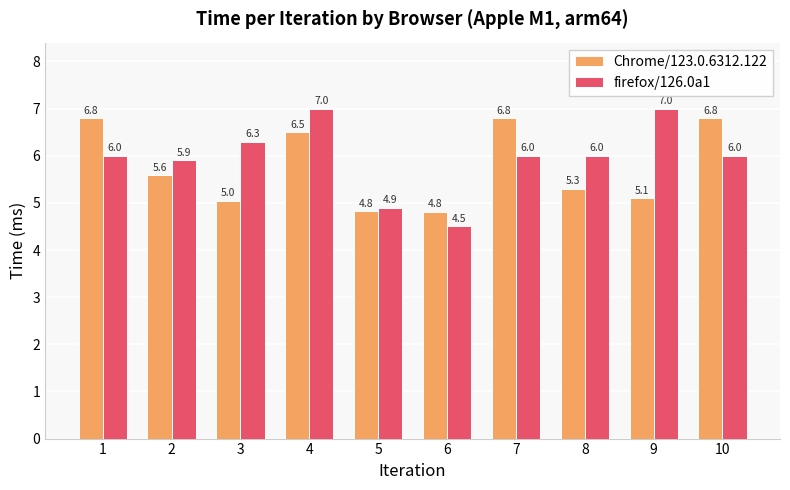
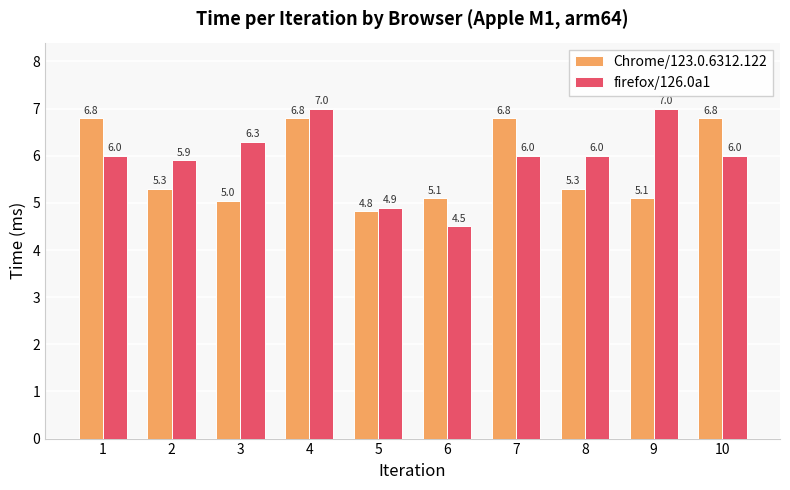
Chrome/123.0.6312.122, 2: 5.6 -> 5.3
Chrome/123.0.6312.122, 4: 6.5 -> 6.8
Chrome/123.0.6312.122, 6: 4.8 -> 5.1
